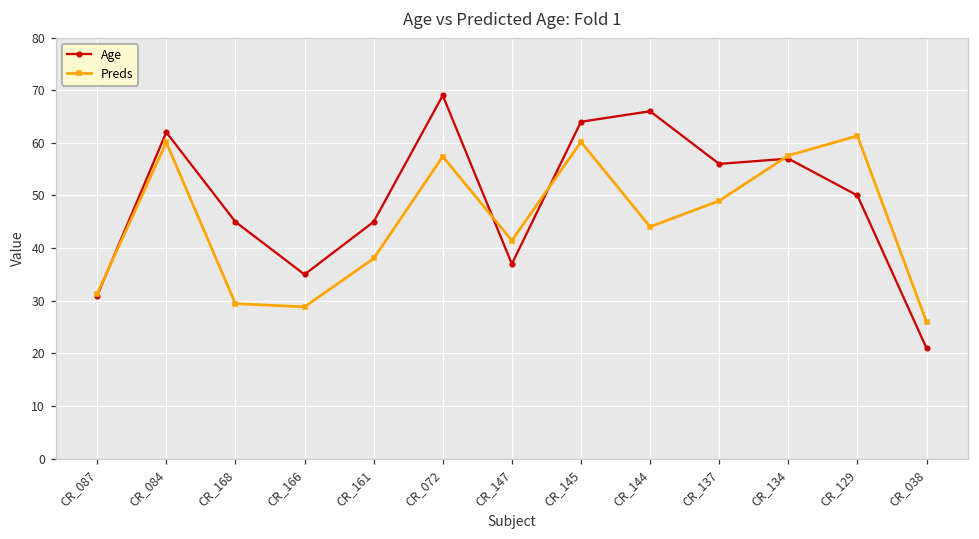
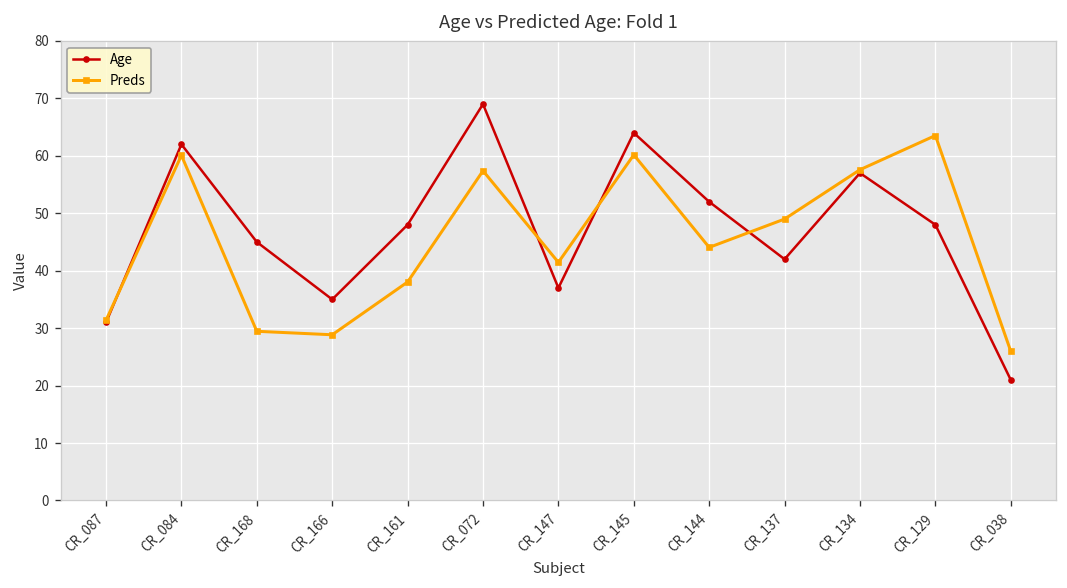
Age, CR_161: 45 -> 48
Age, CR_144: 66 -> 52
Age, CR_137: 56 -> 42
Age, CR_129: 50 -> 48
Preds, CR_129: 61 -> 64
